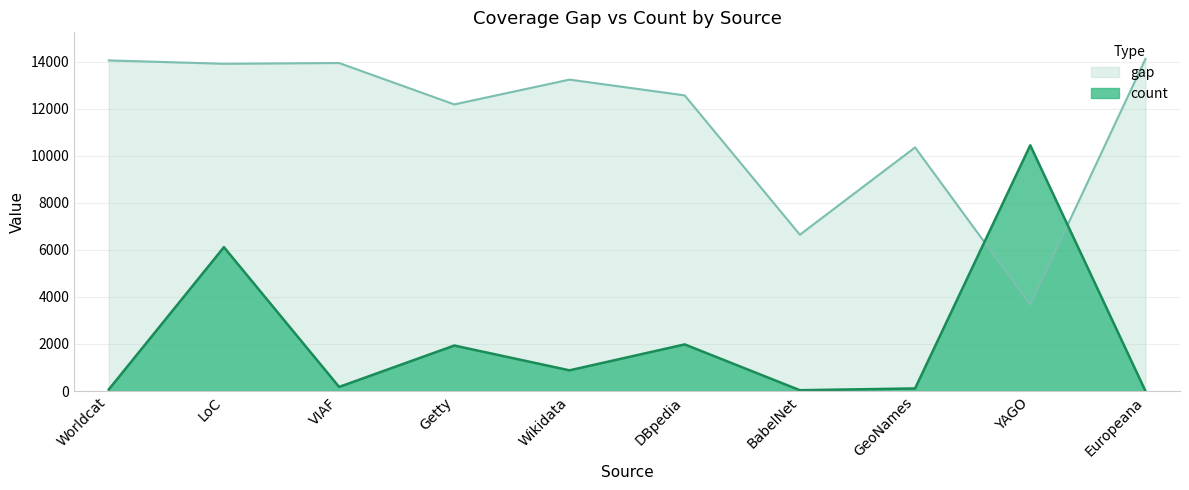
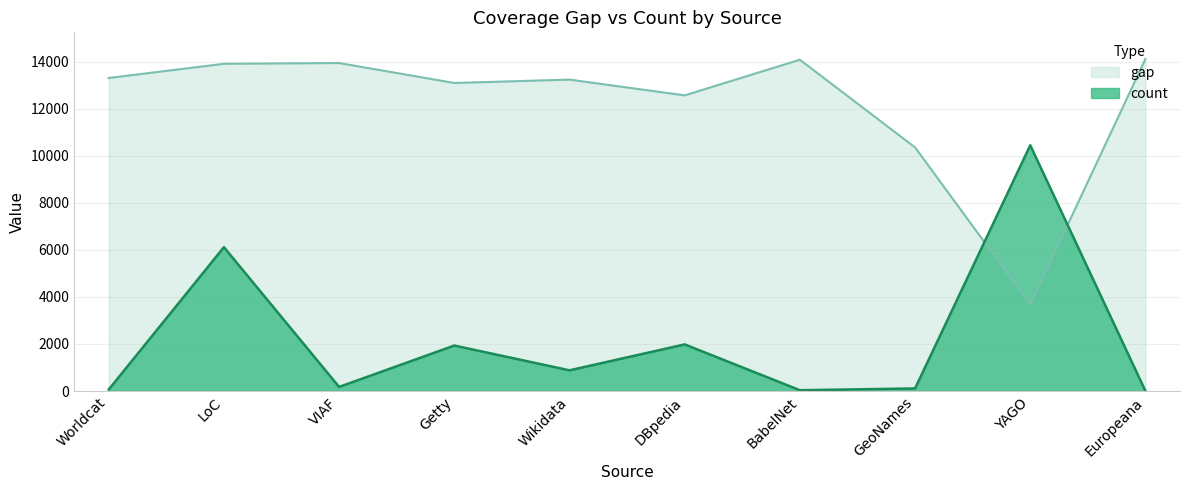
gap, Worldcat: 14100 -> 13300
gap, Getty: 12200 -> 13100
gap, BabelNet: 6600 -> 14100
